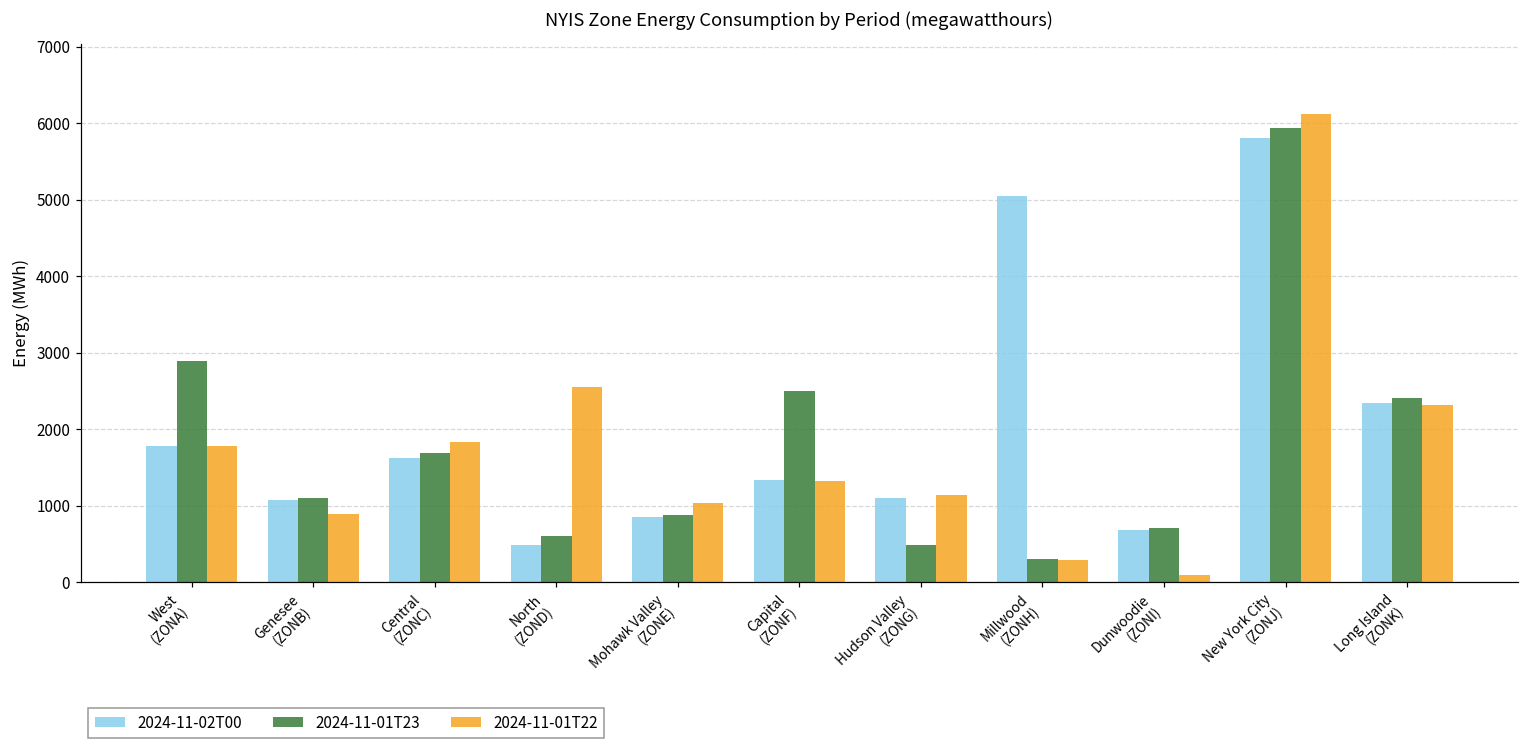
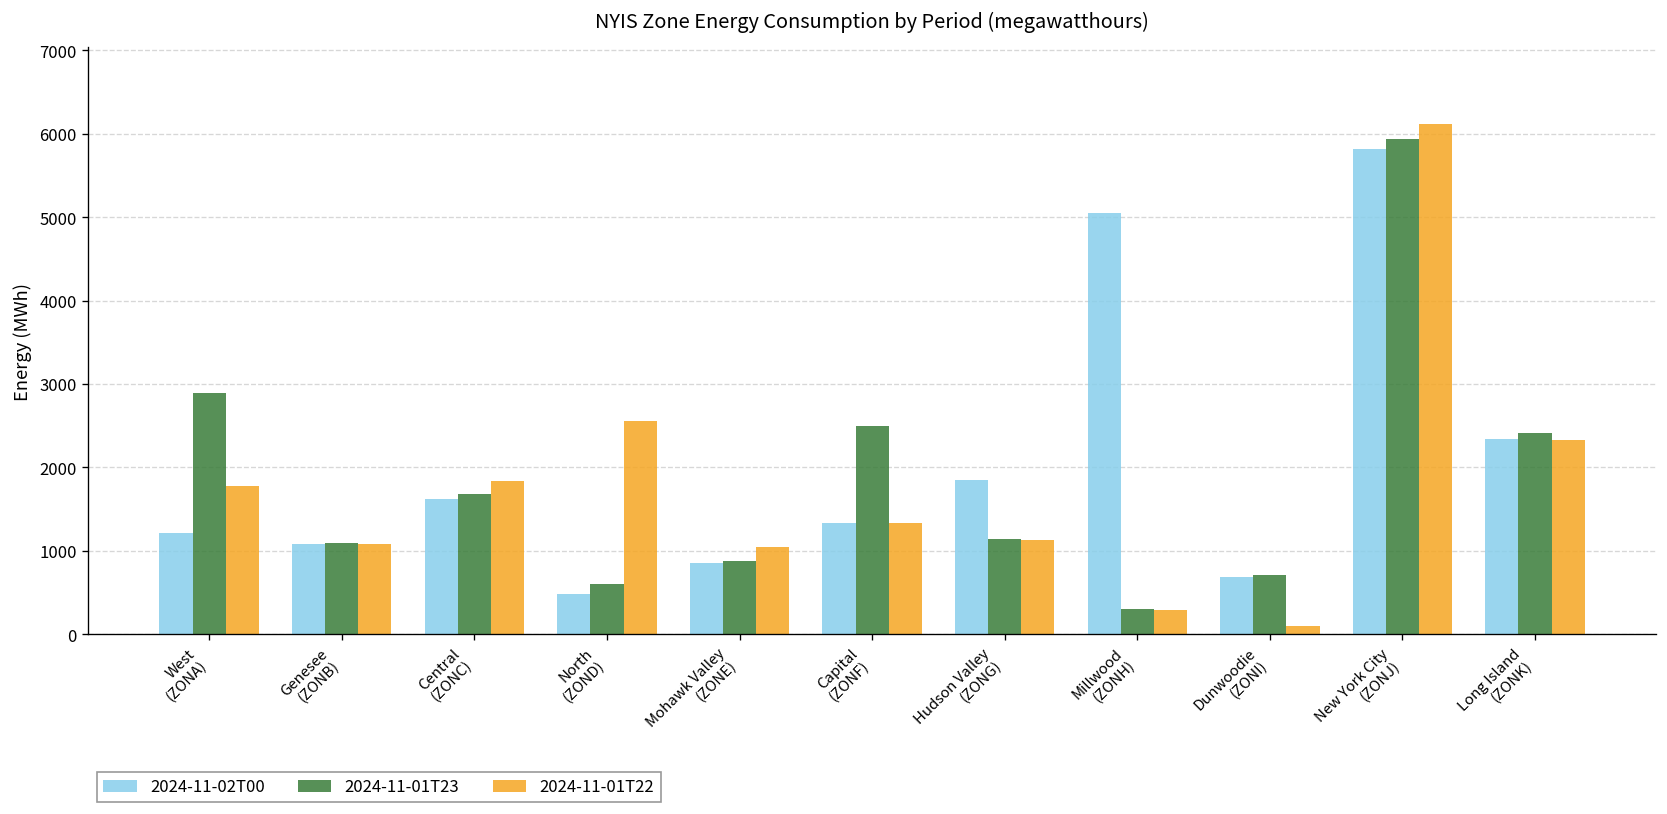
2024-11-02T00, West (ZONA): 1800 -> 1200
2024-11-01T22, Genesee (ZONB): 900 -> 1100
2024-11-02T00, Hudson Valley (ZONG): 1100 -> 1800
2024-11-01T23, Hudson Valley (ZONG): 500 -> 1100
